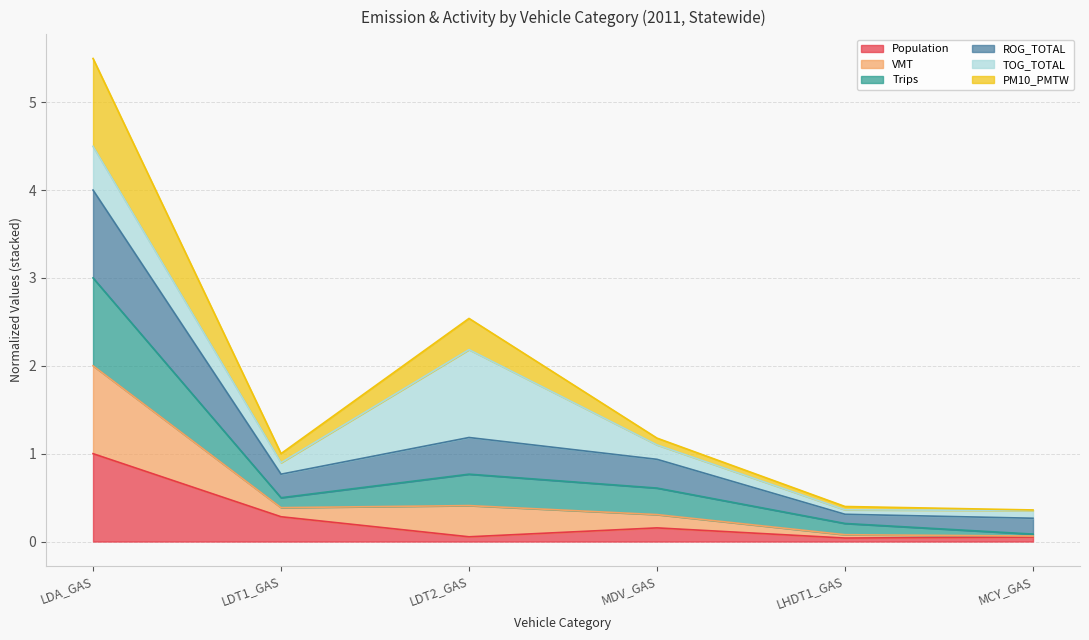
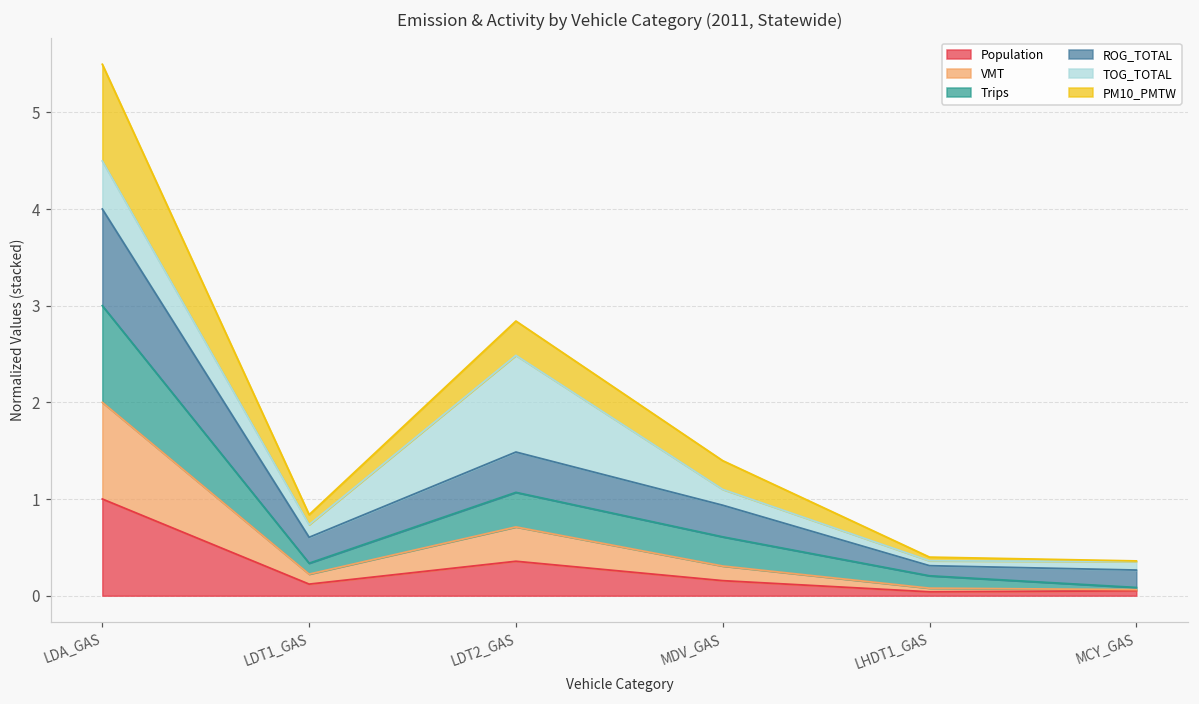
Population, LDT1_GAS: 0.3 -> 0.1
Population, LDT2_GAS: 0.1 -> 0.4
PM10_PMTW, MDV_GAS: 0.1 -> 0.3
